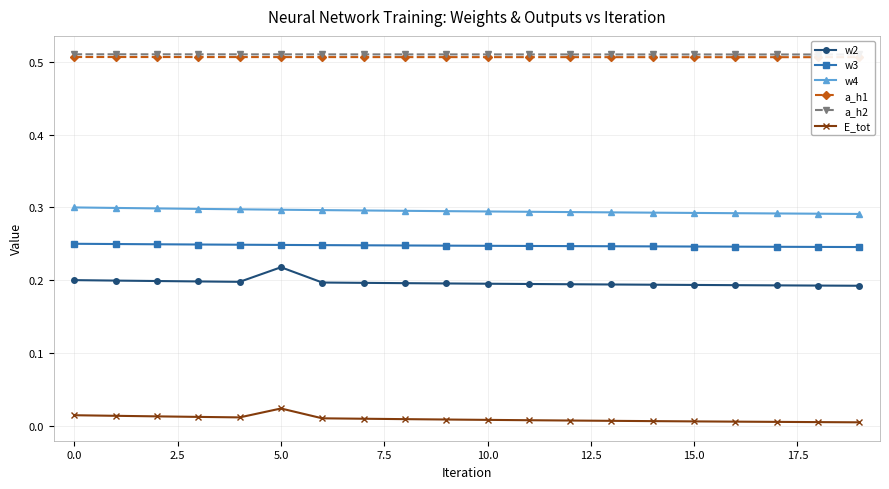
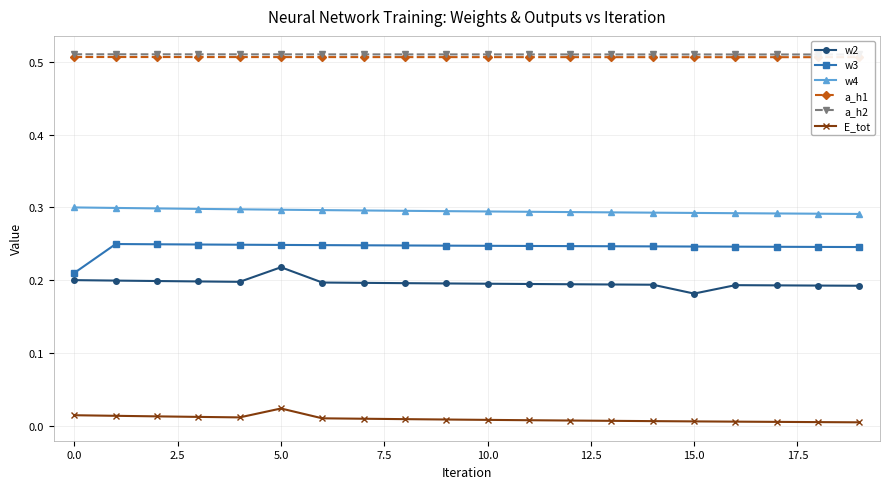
w3, 0.0: 0.25 -> 0.21
w2, 15.0: 0.19 -> 0.18
